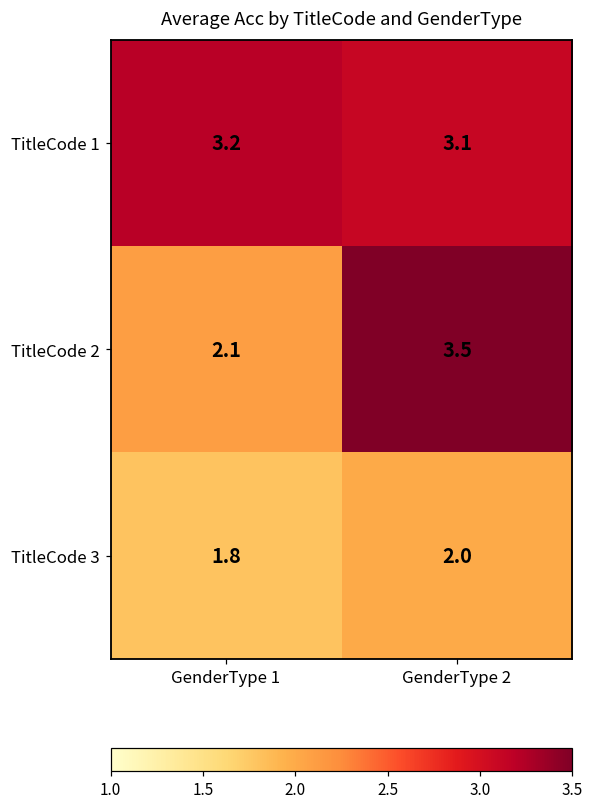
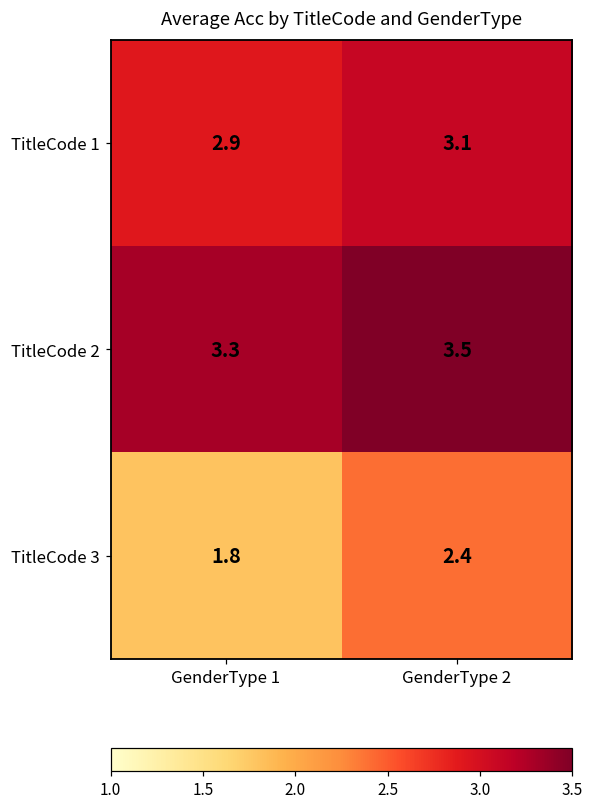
TitleCode 1, GenderType 1: 3.2 -> 2.9
TitleCode 2, GenderType 1: 2.1 -> 3.3
TitleCode 3, GenderType 2: 2.0 -> 2.4
